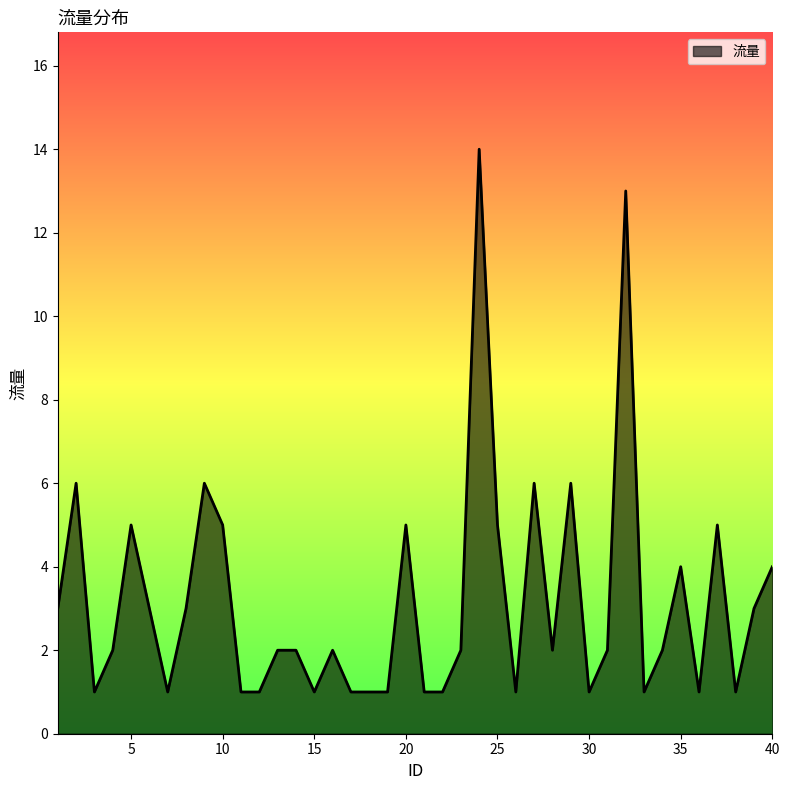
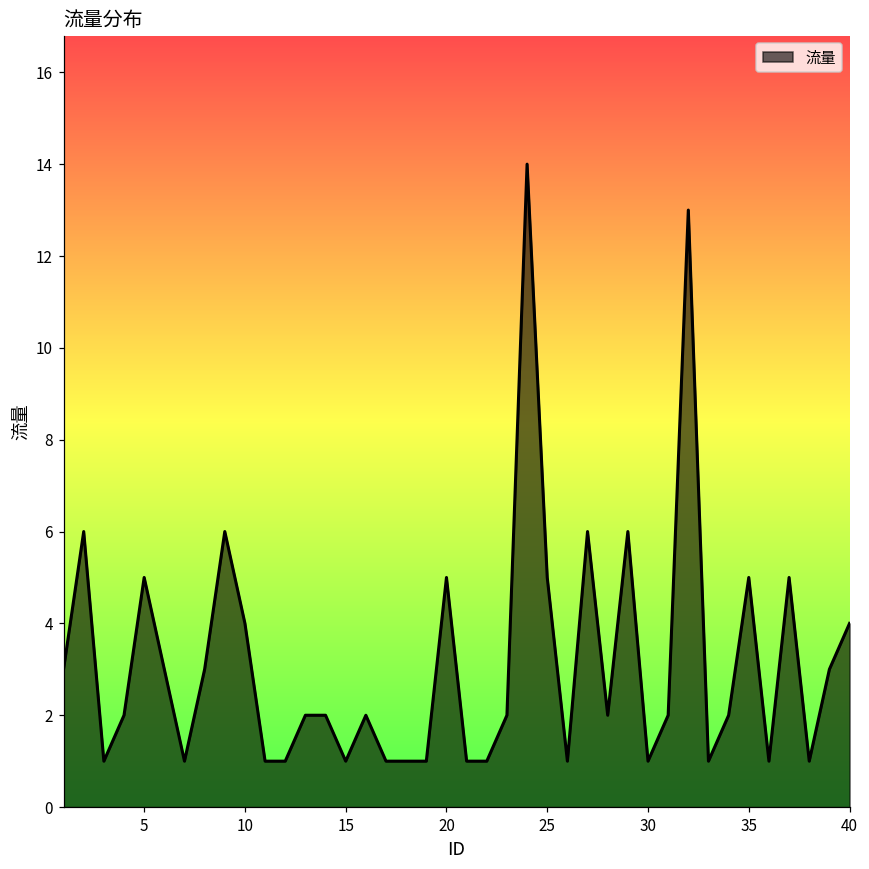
10: 5 -> 4
35: 4 -> 5
